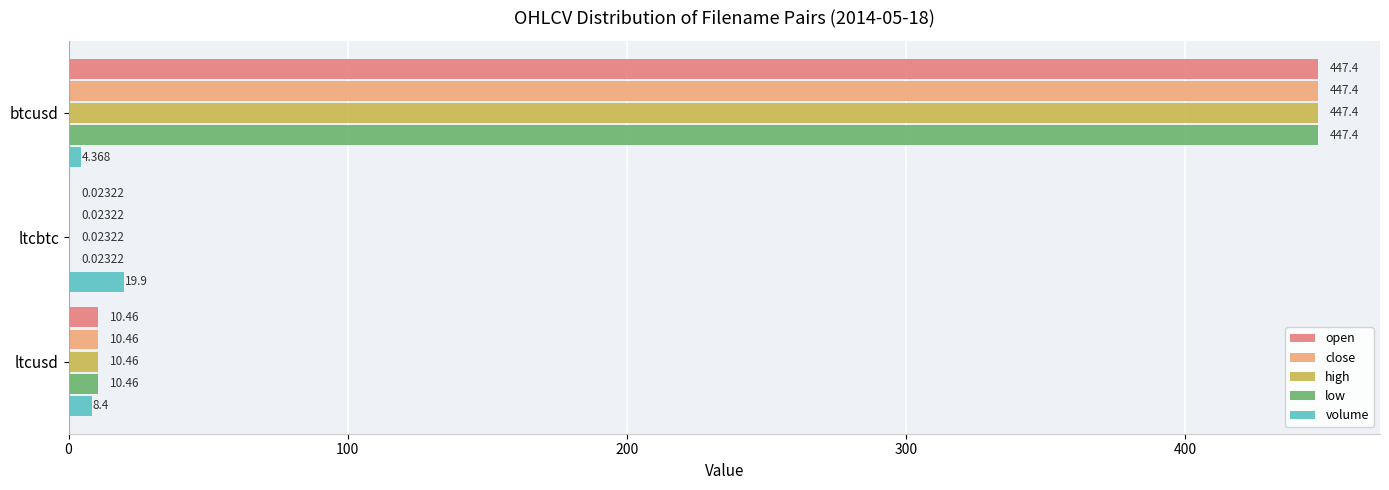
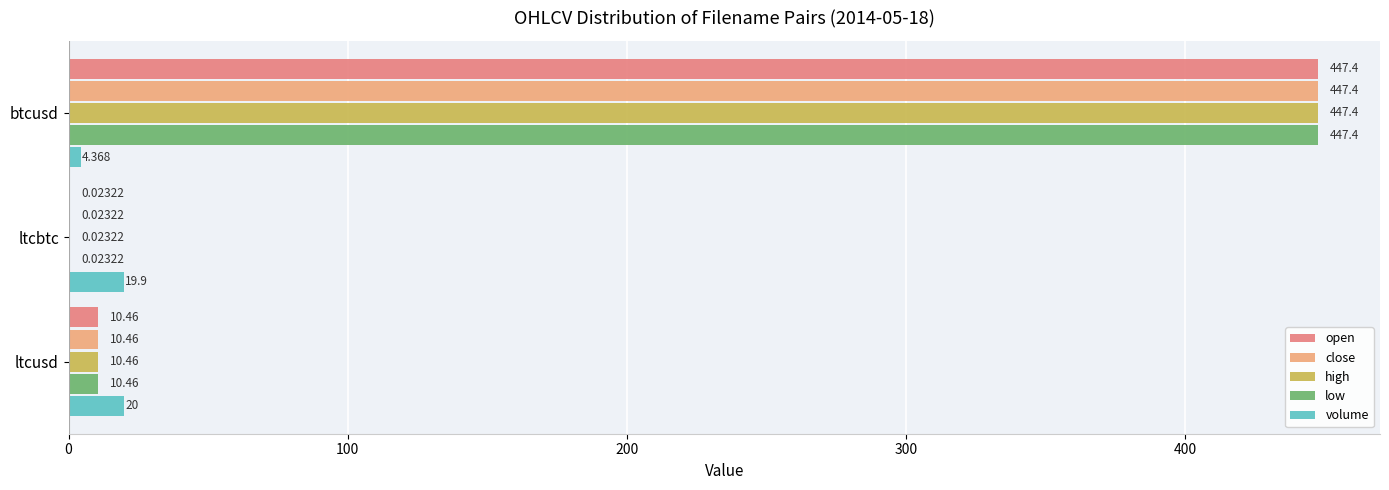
volume, ltcusd: 8.4 -> 20
